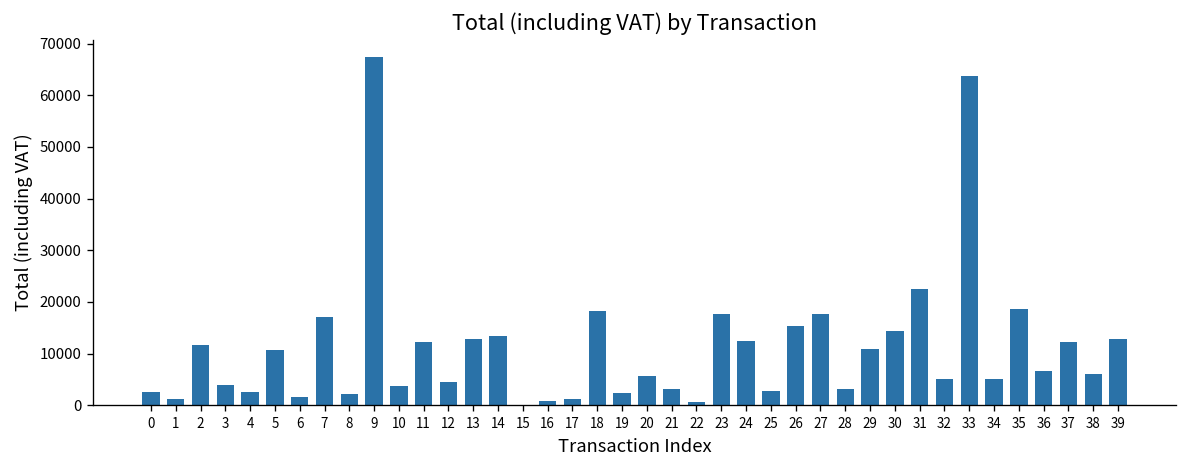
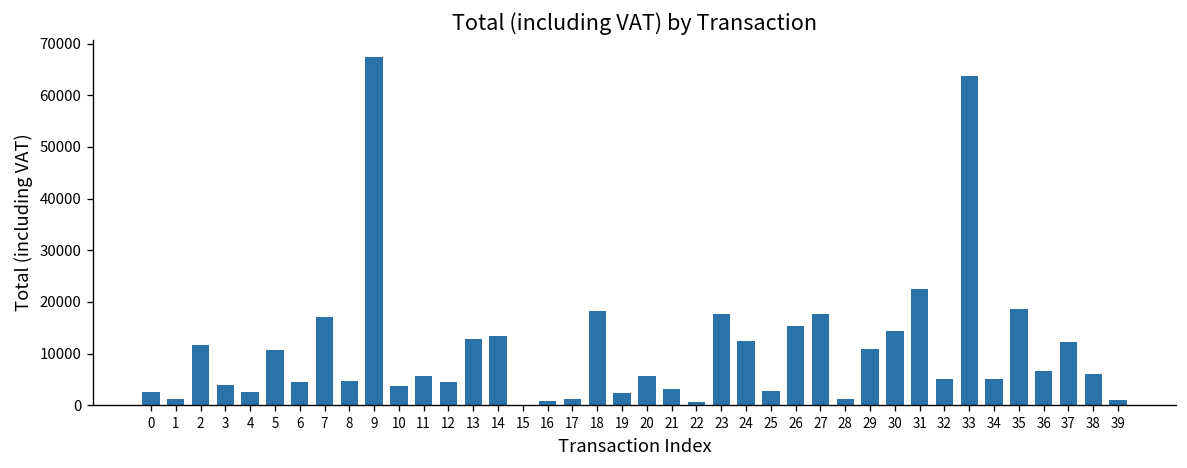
6: 2000 -> 4000
8: 2000 -> 5000
11: 12000 -> 6000
28: 3000 -> 1000
39: 13000 -> 1000
